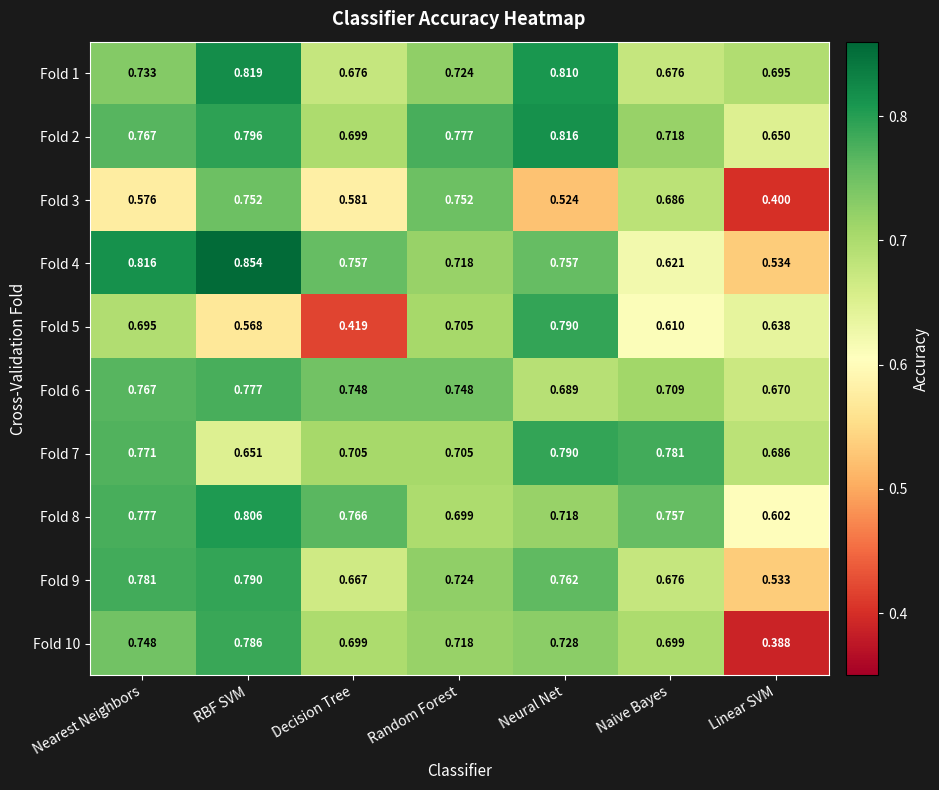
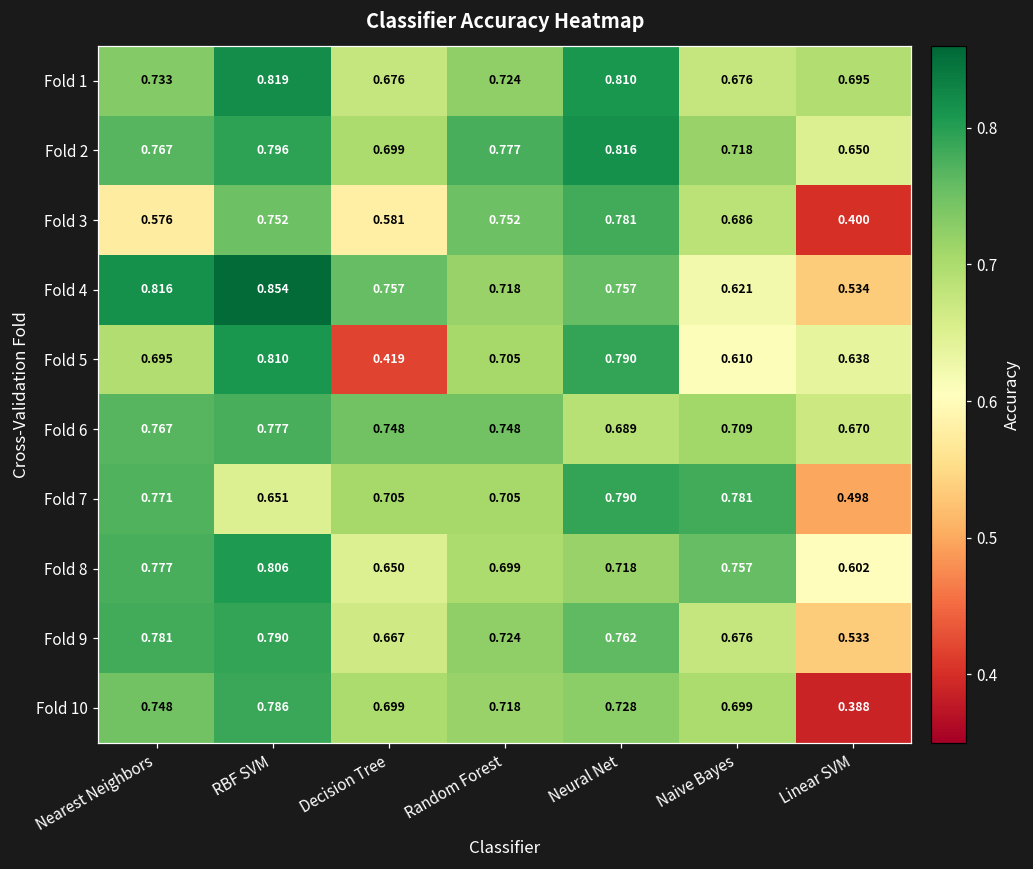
Fold 3, Neural Net: 0.524 -> 0.781
Fold 5, RBF SVM: 0.568 -> 0.810
Fold 7, Linear SVM: 0.686 -> 0.498
Fold 8, Decision Tree: 0.766 -> 0.650
